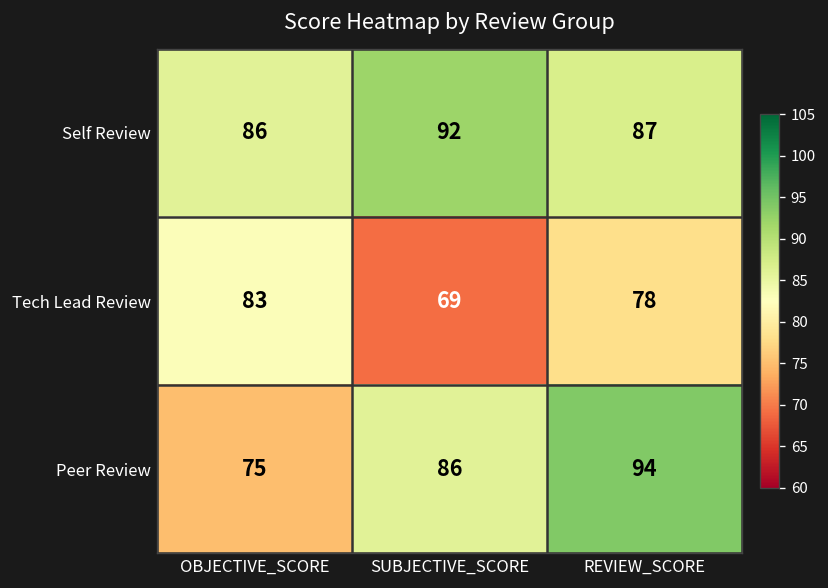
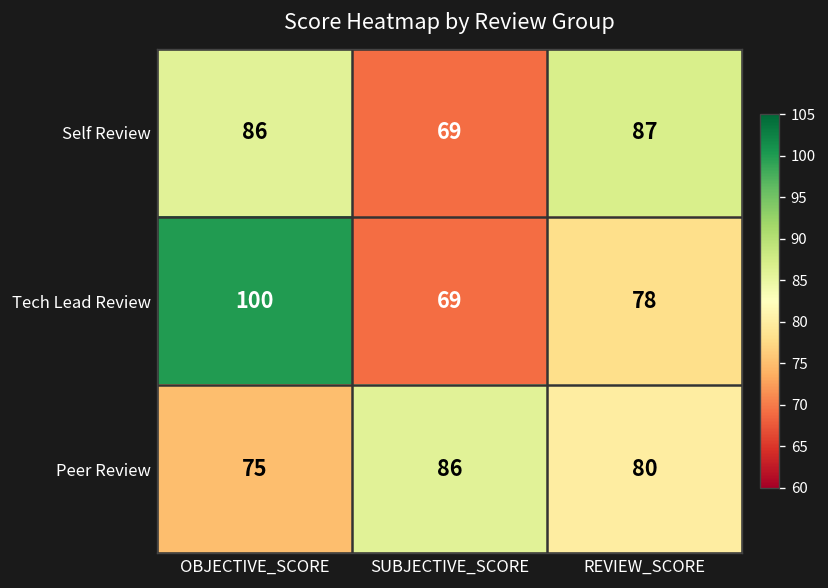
Self Review, SUBJECTIVE_SCORE: 92 -> 69
Tech Lead Review, OBJECTIVE_SCORE: 83 -> 100
Peer Review, REVIEW_SCORE: 94 -> 80
